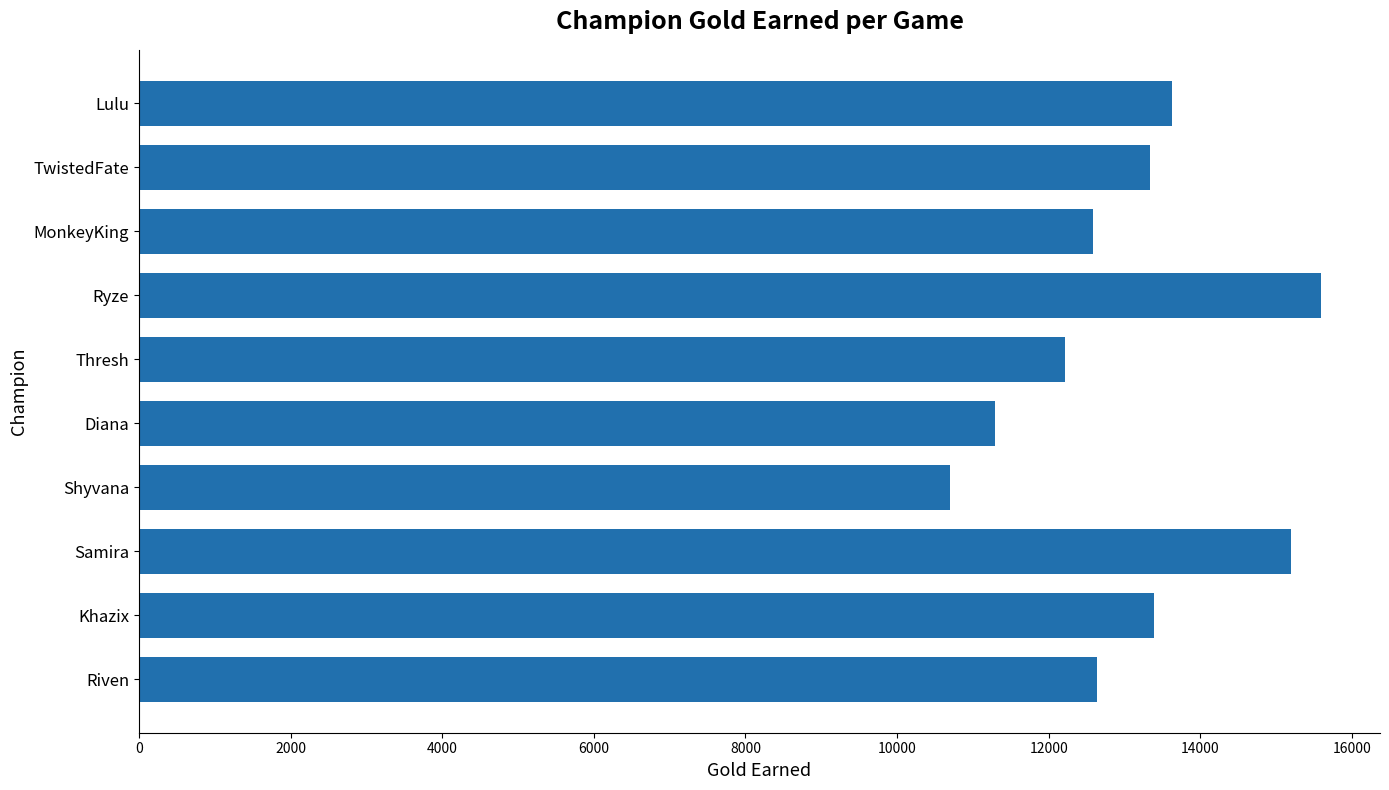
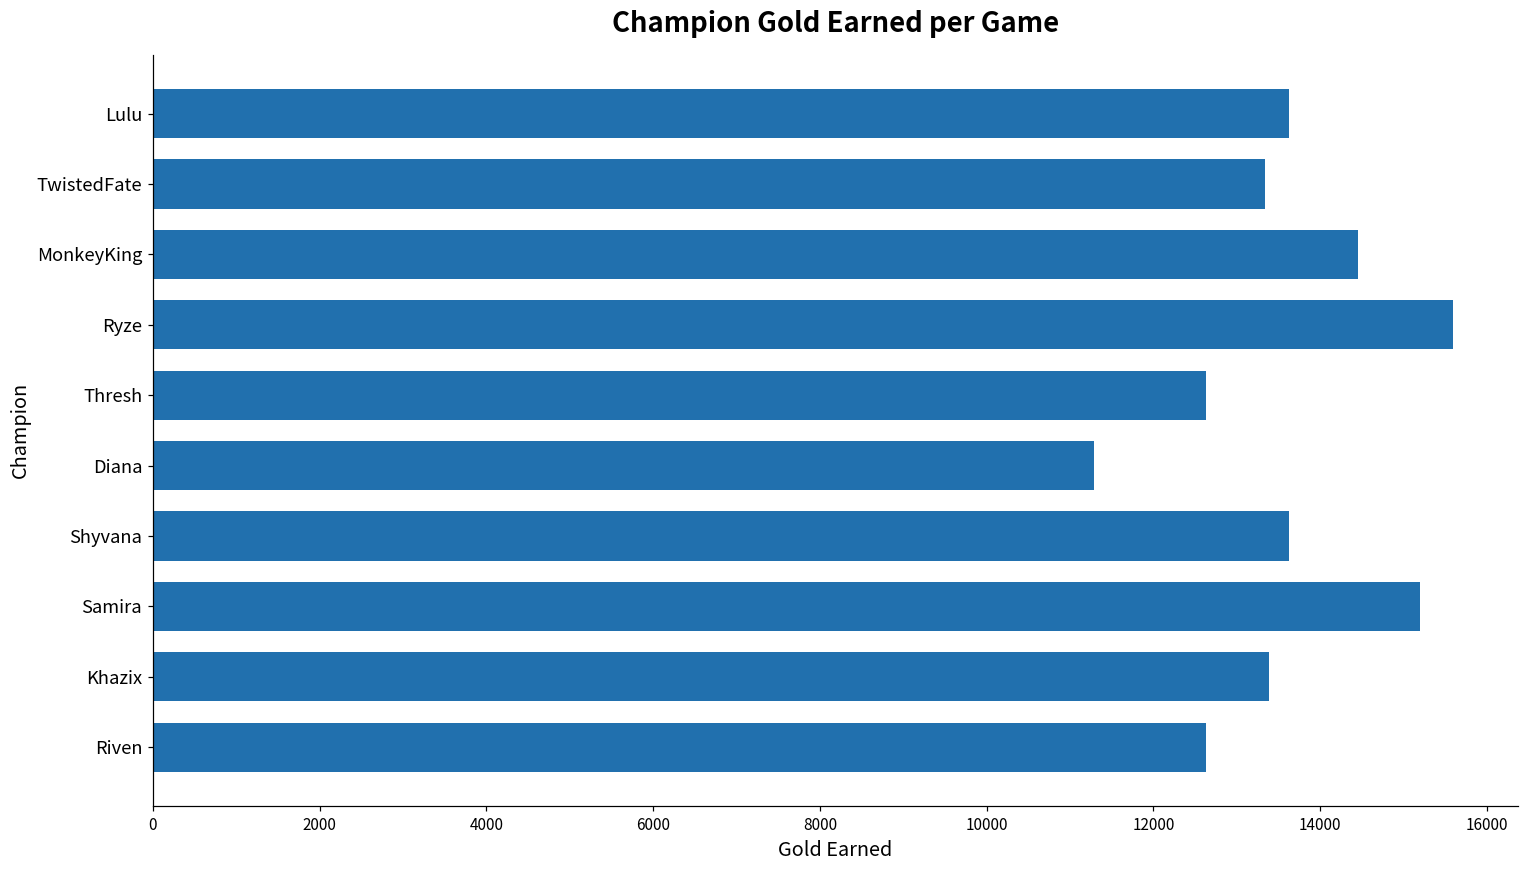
MonkeyKing: 12600 -> 14500
Thresh: 12200 -> 12600
Shyvana: 10700 -> 13600
